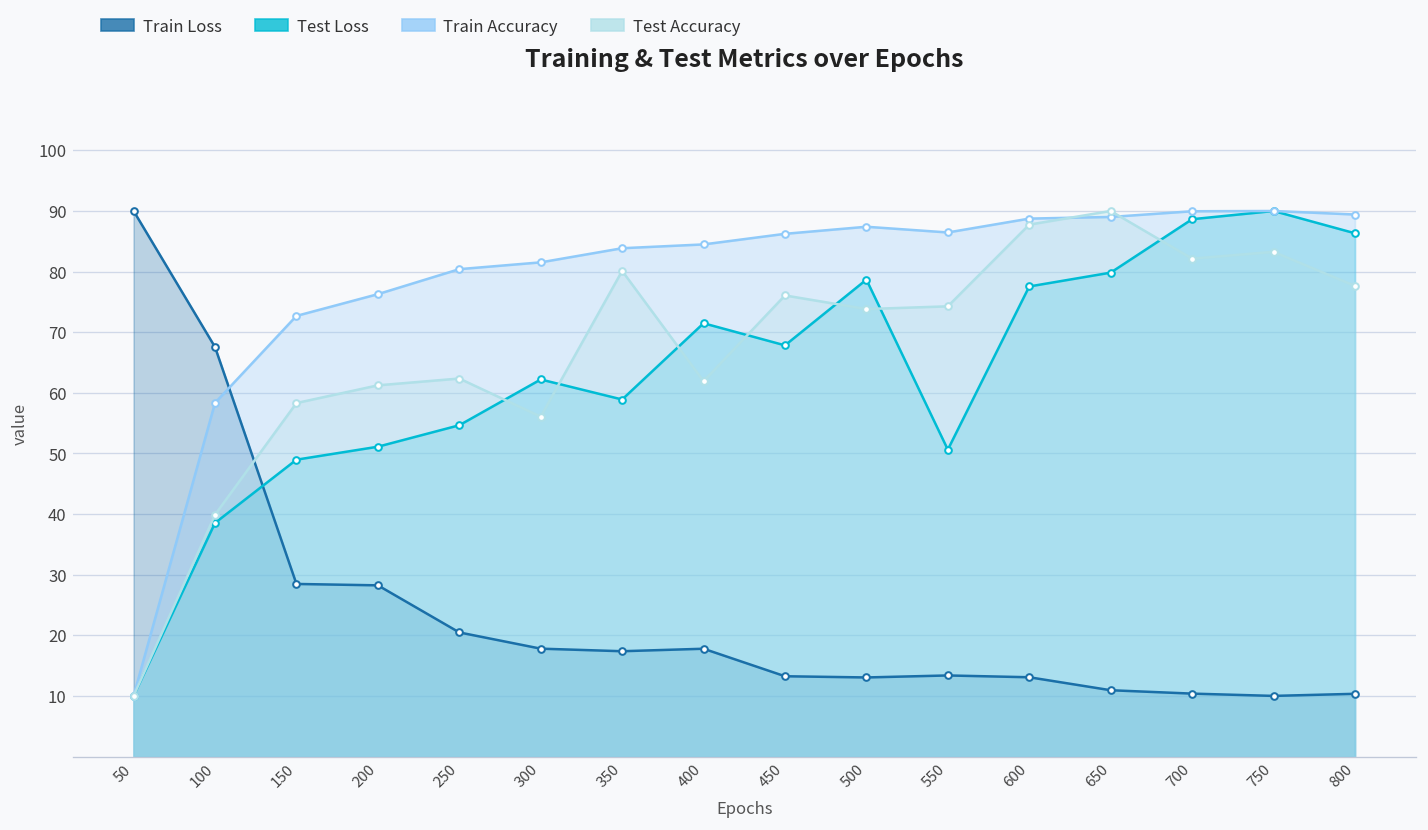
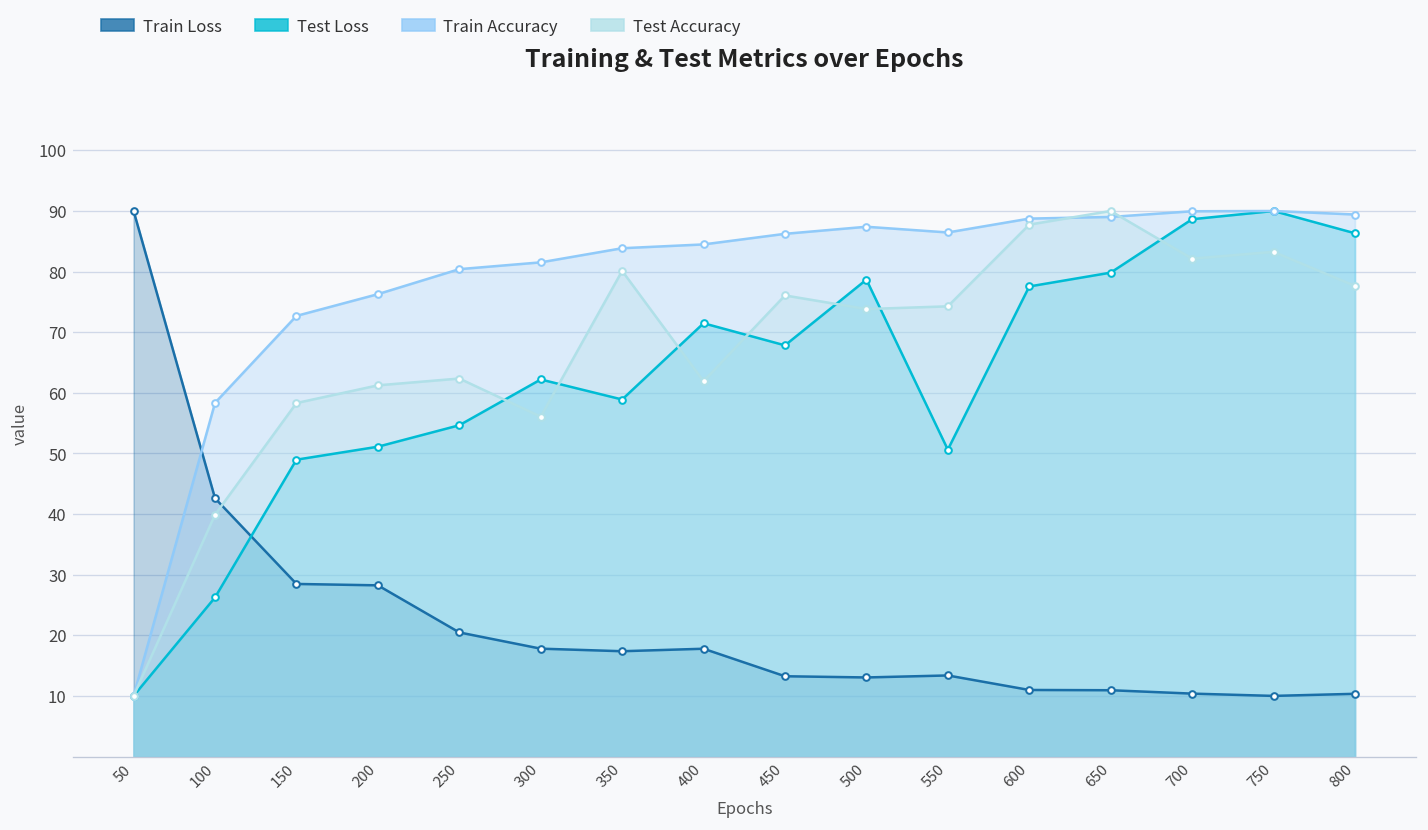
Train Loss, 100: 68 -> 43
Test Loss, 100: 39 -> 26
Train Loss, 600: 13 -> 11
